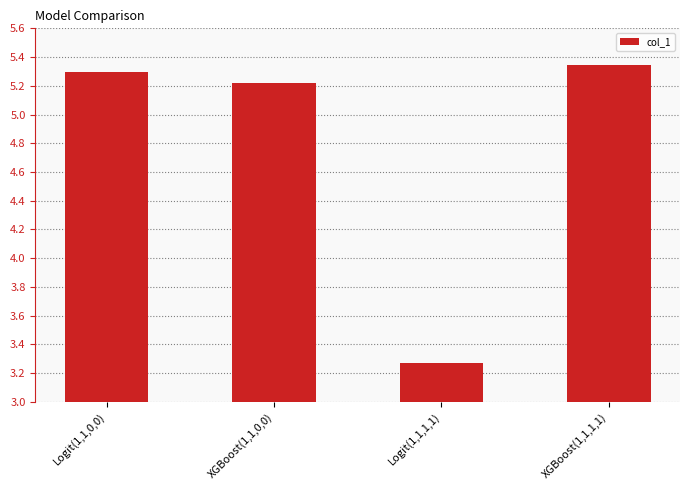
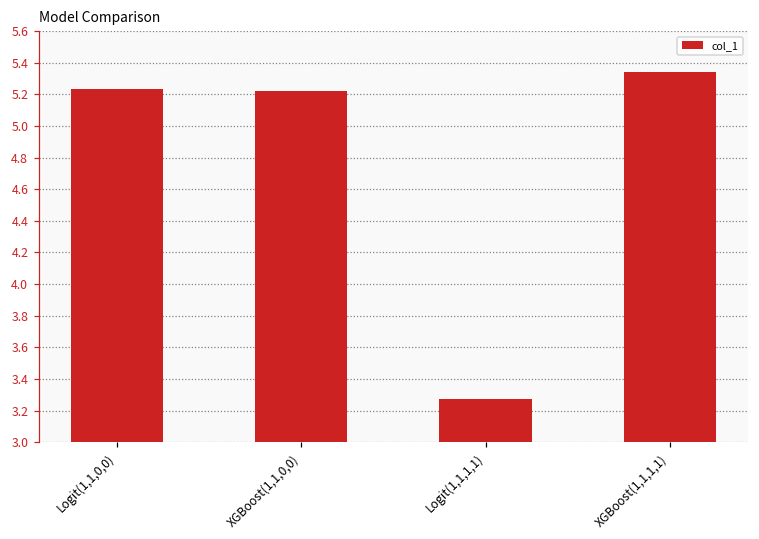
Logit(1,1,0,0): 5.29 -> 5.23
